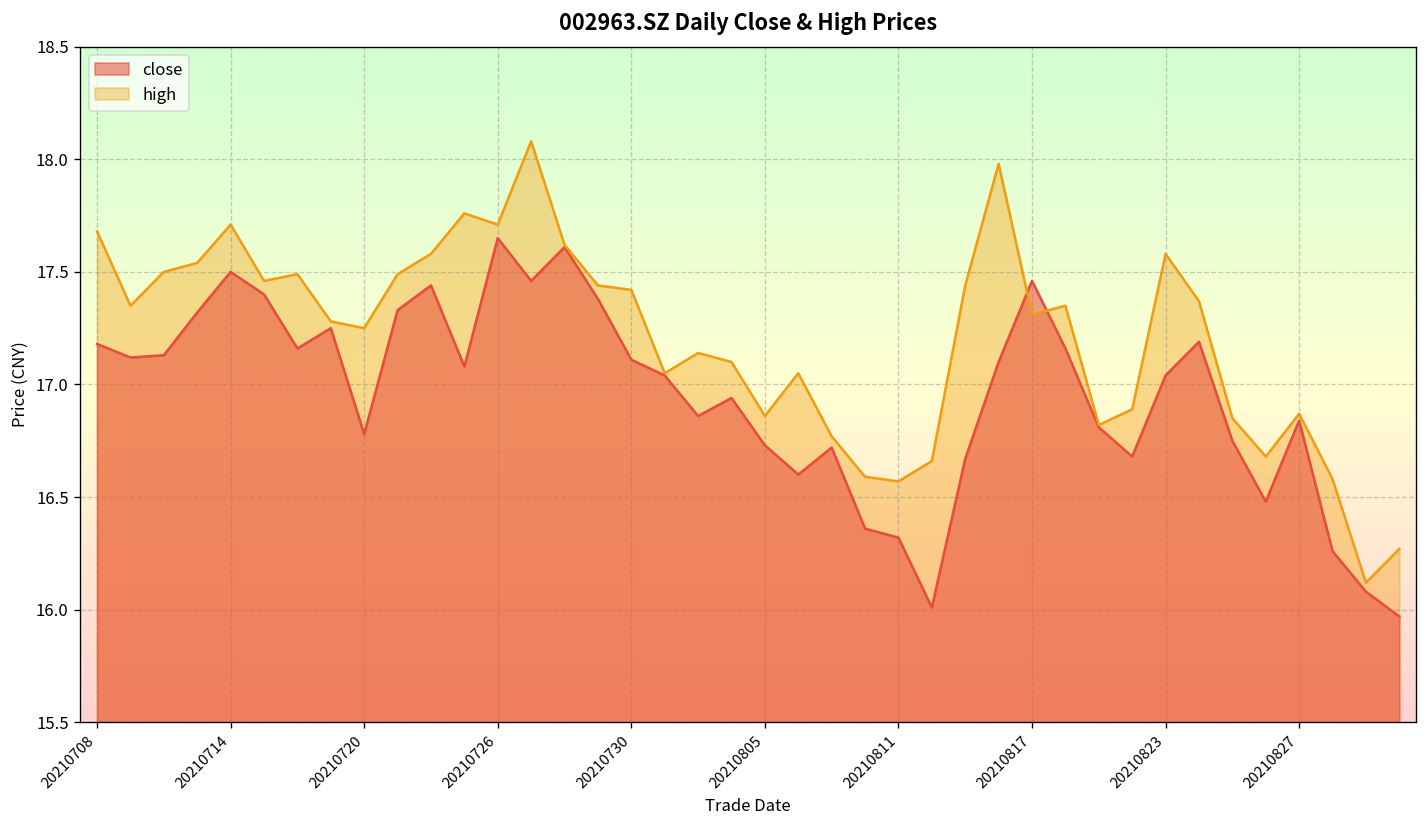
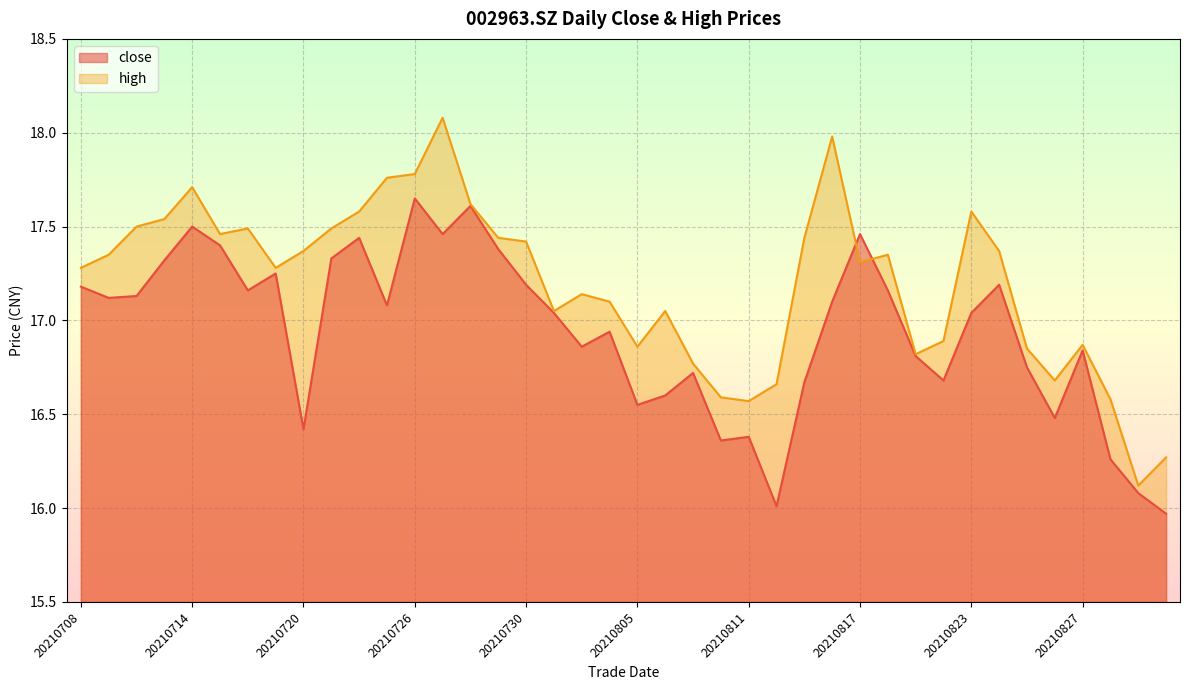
high, 20210708: 17.68 -> 17.28
close, 20210720: 16.78 -> 16.42
high, 20210720: 17.25 -> 17.37
high, 20210726: 17.71 -> 17.78
close, 20210730: 17.11 -> 17.19
close, 20210805: 16.73 -> 16.55
close, 20210811: 16.32 -> 16.38
